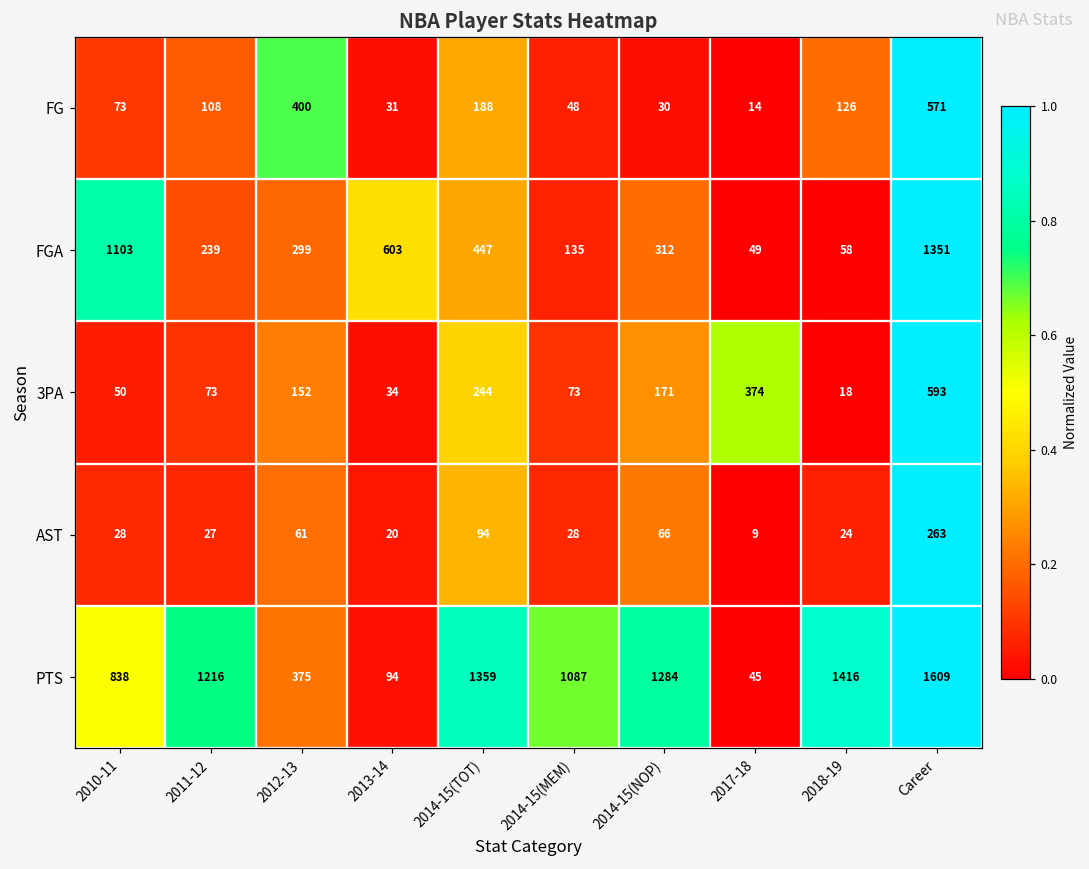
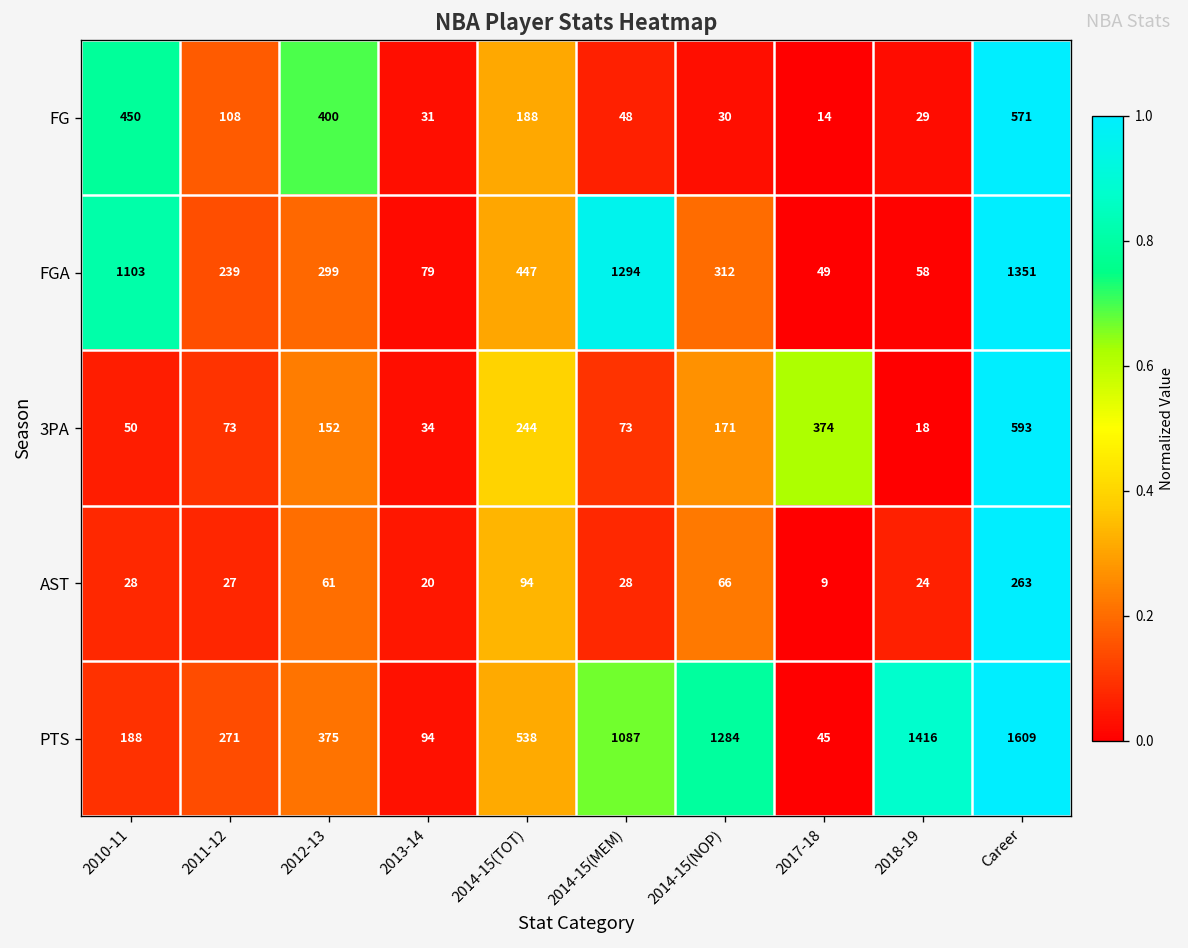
FG, 2010-11: 73 -> 450
FG, 2018-19: 126 -> 29
FGA, 2013-14: 603 -> 79
FGA, 2014-15(MEM): 135 -> 1294
PTS, 2010-11: 838 -> 188
PTS, 2011-12: 1216 -> 271
PTS, 2014-15(TOT): 1359 -> 538
